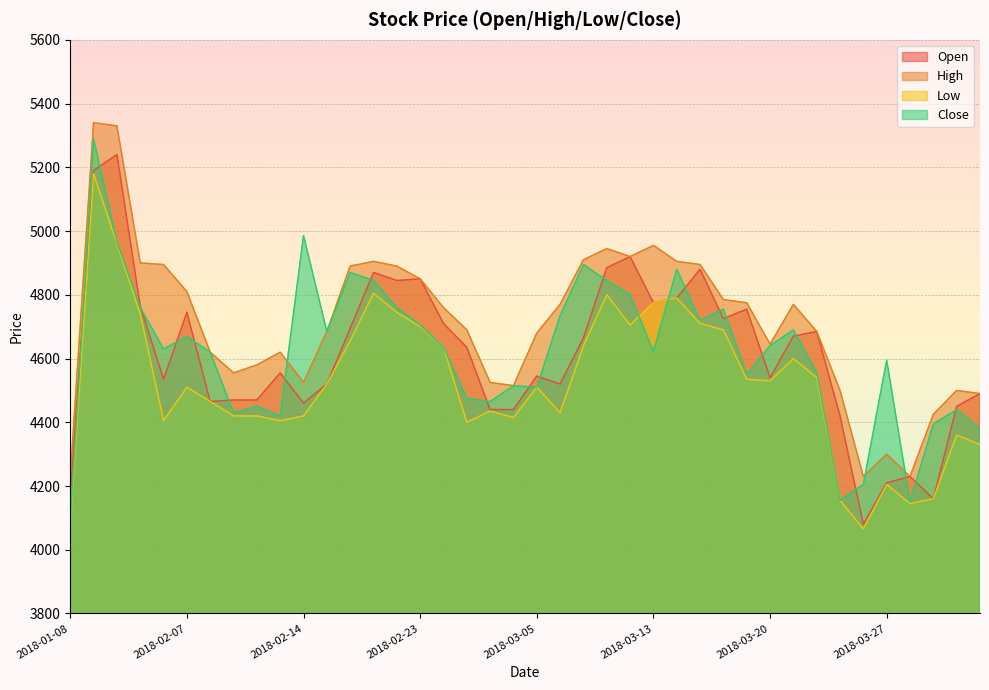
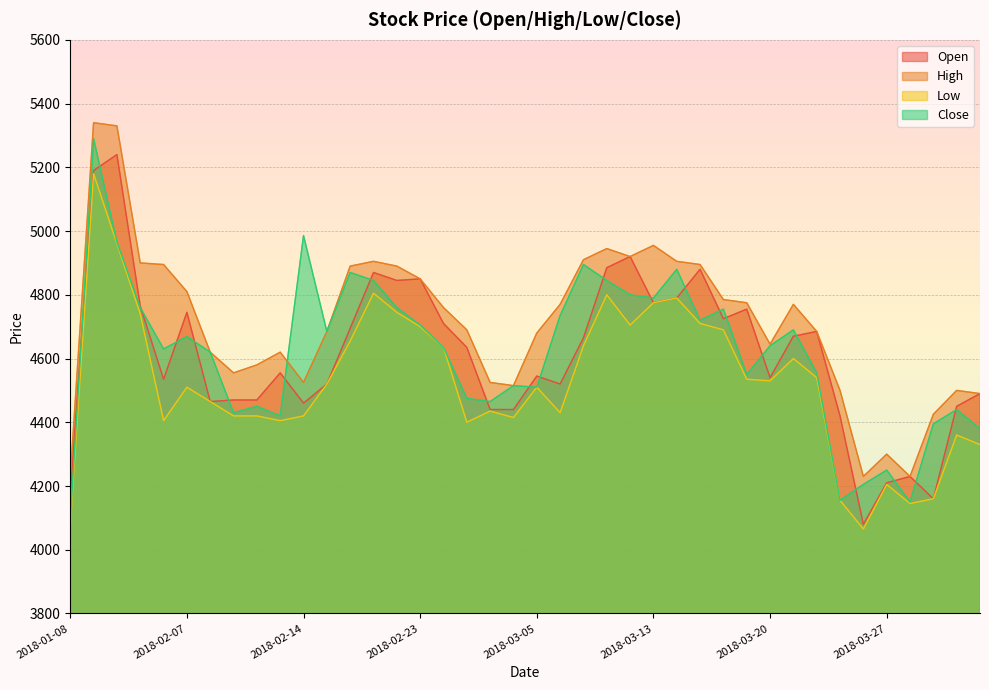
Close, 2018-03-13: 4620 -> 4790
Close, 2018-03-27: 4600 -> 4250
